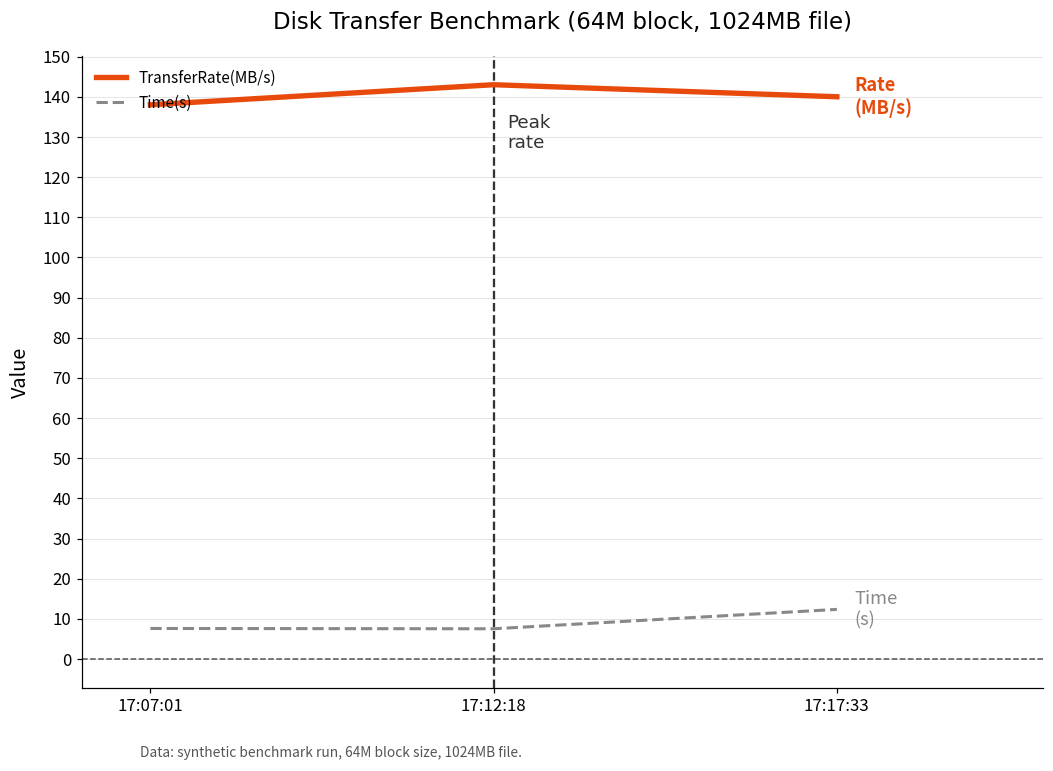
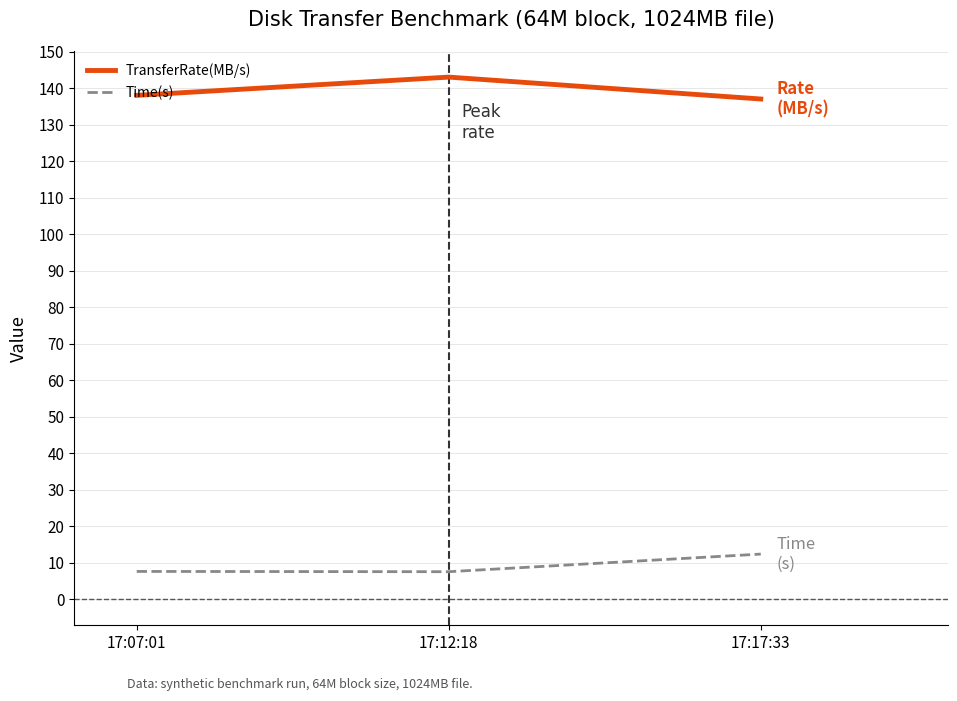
TransferRate(MB/s), 17:17:33: 140 -> 137
